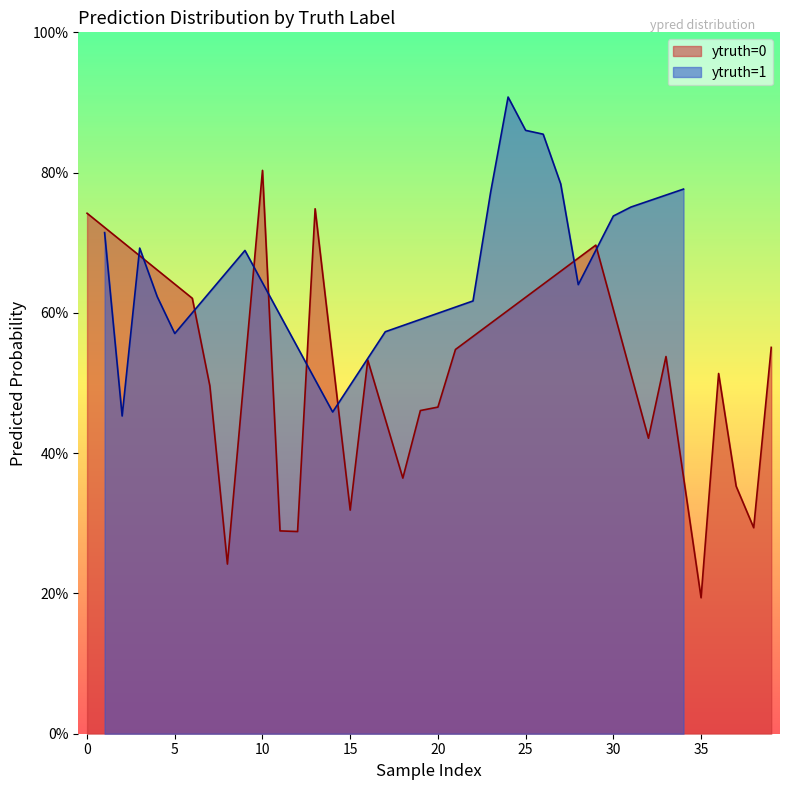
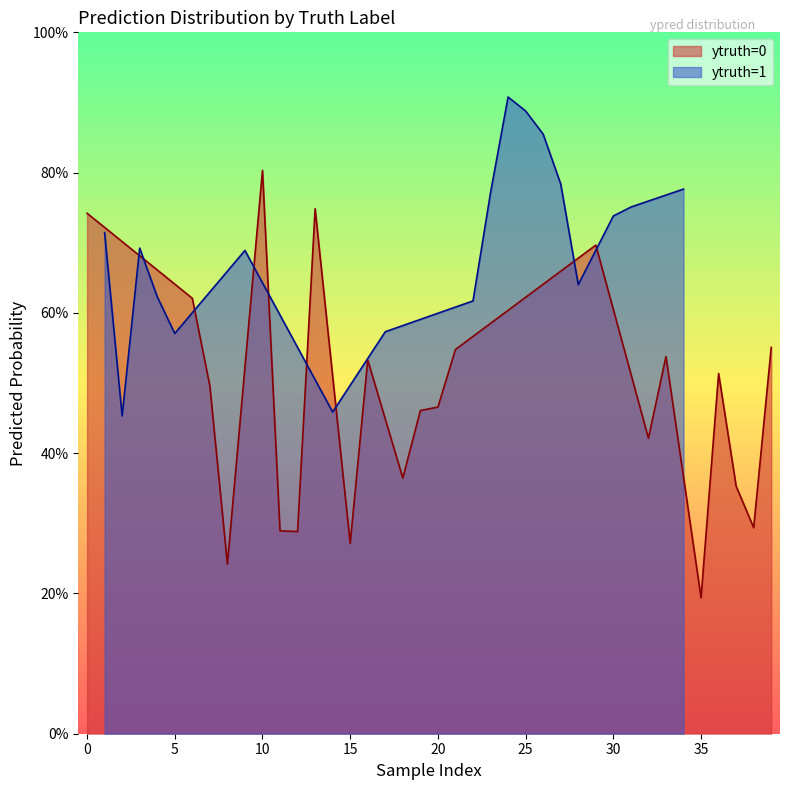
ytruth=0, 15: 32% -> 27%
ytruth=1, 25: 86% -> 89%
